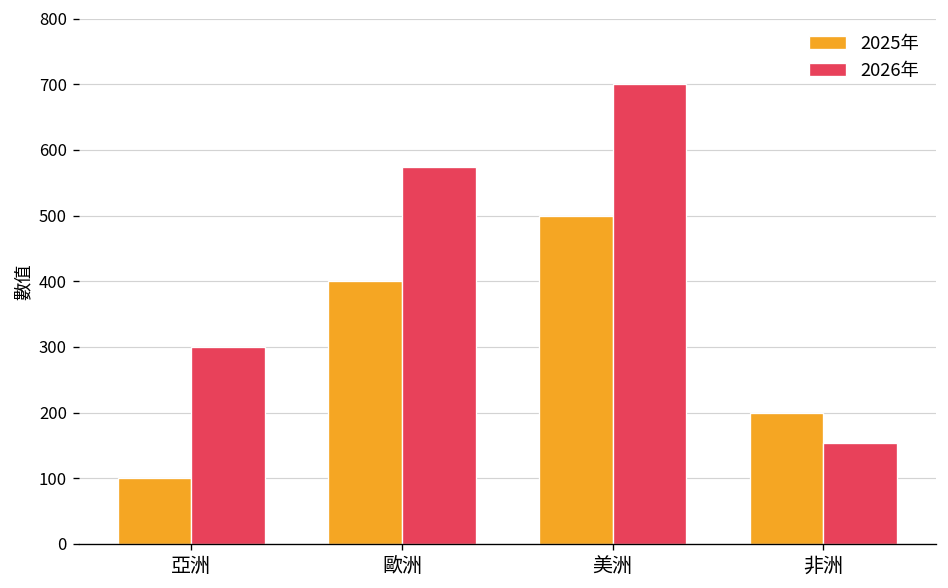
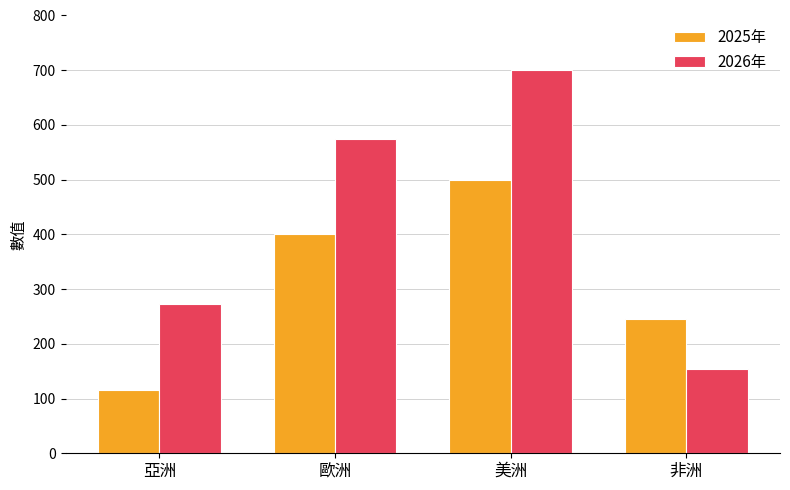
2025年, 亞洲: 100 -> 120
2026年, 亞洲: 300 -> 270
2025年, 非洲: 200 -> 250
